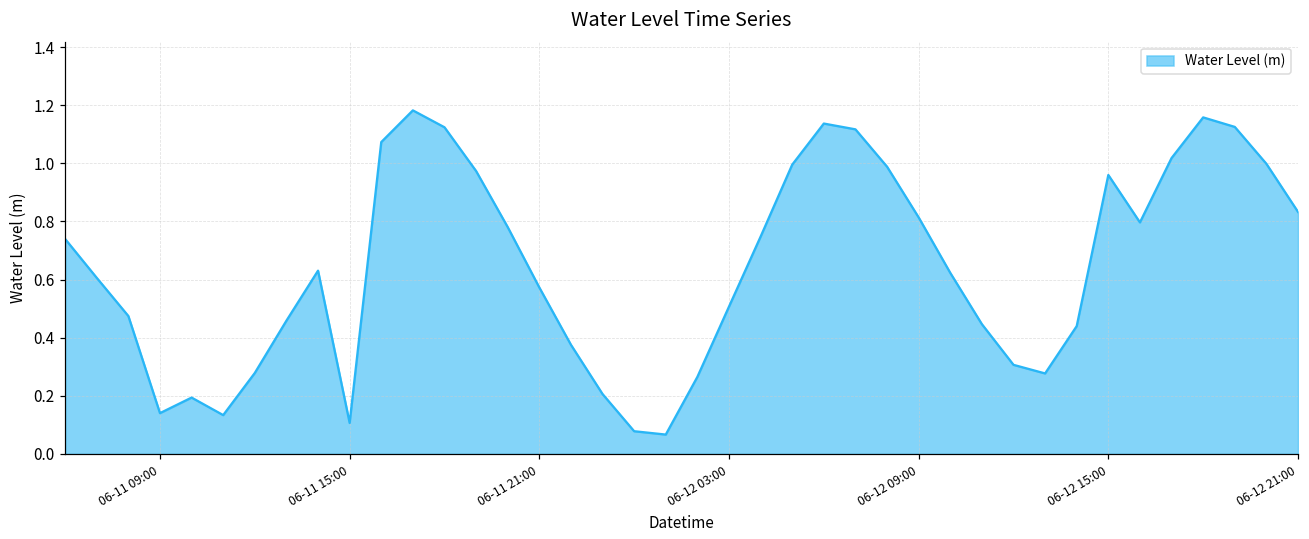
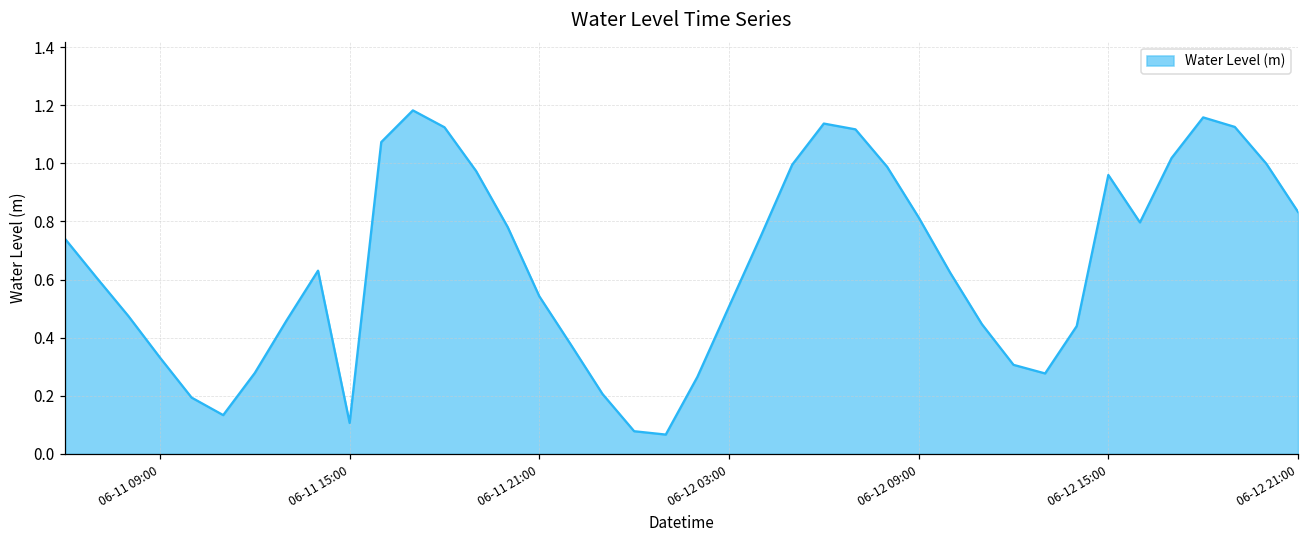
06-11 09:00: 0.14 -> 0.33
06-11 21:00: 0.57 -> 0.54
